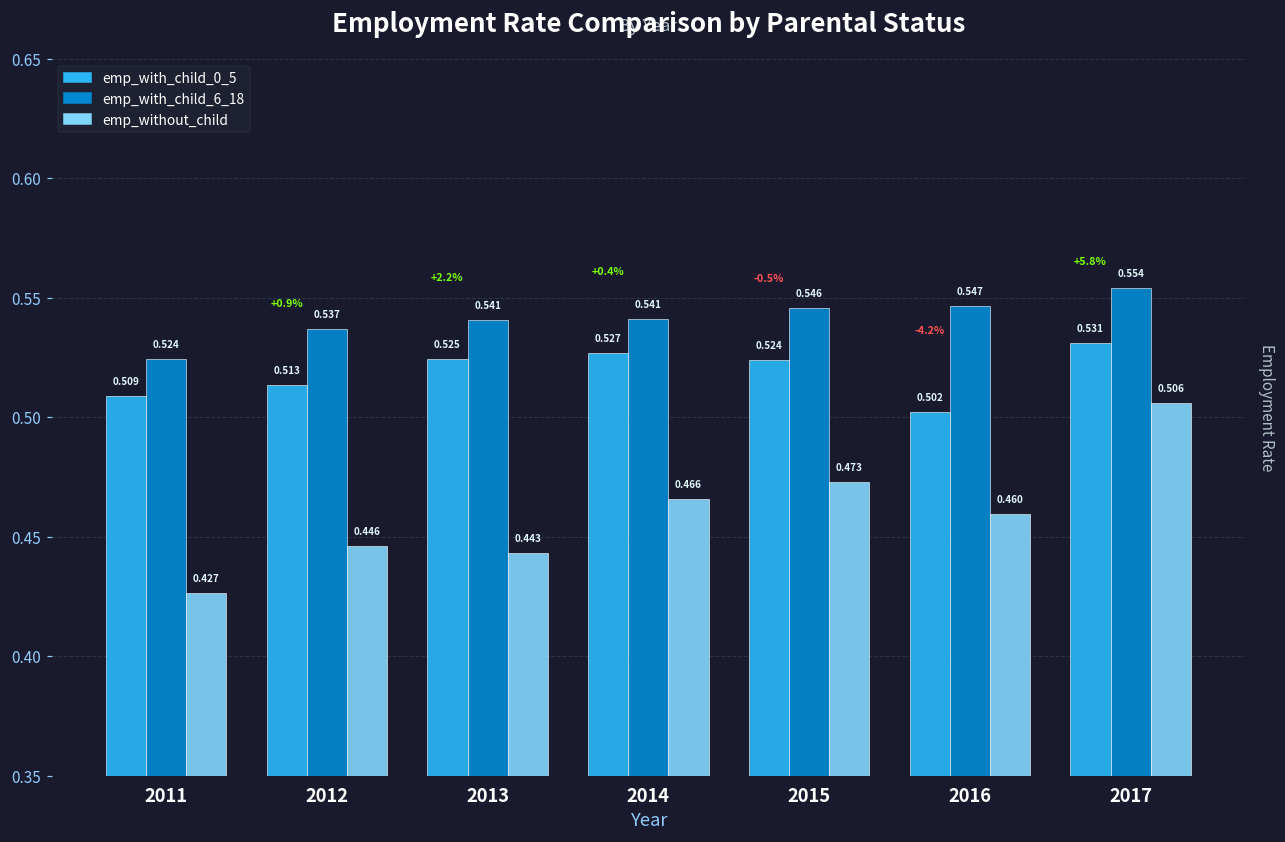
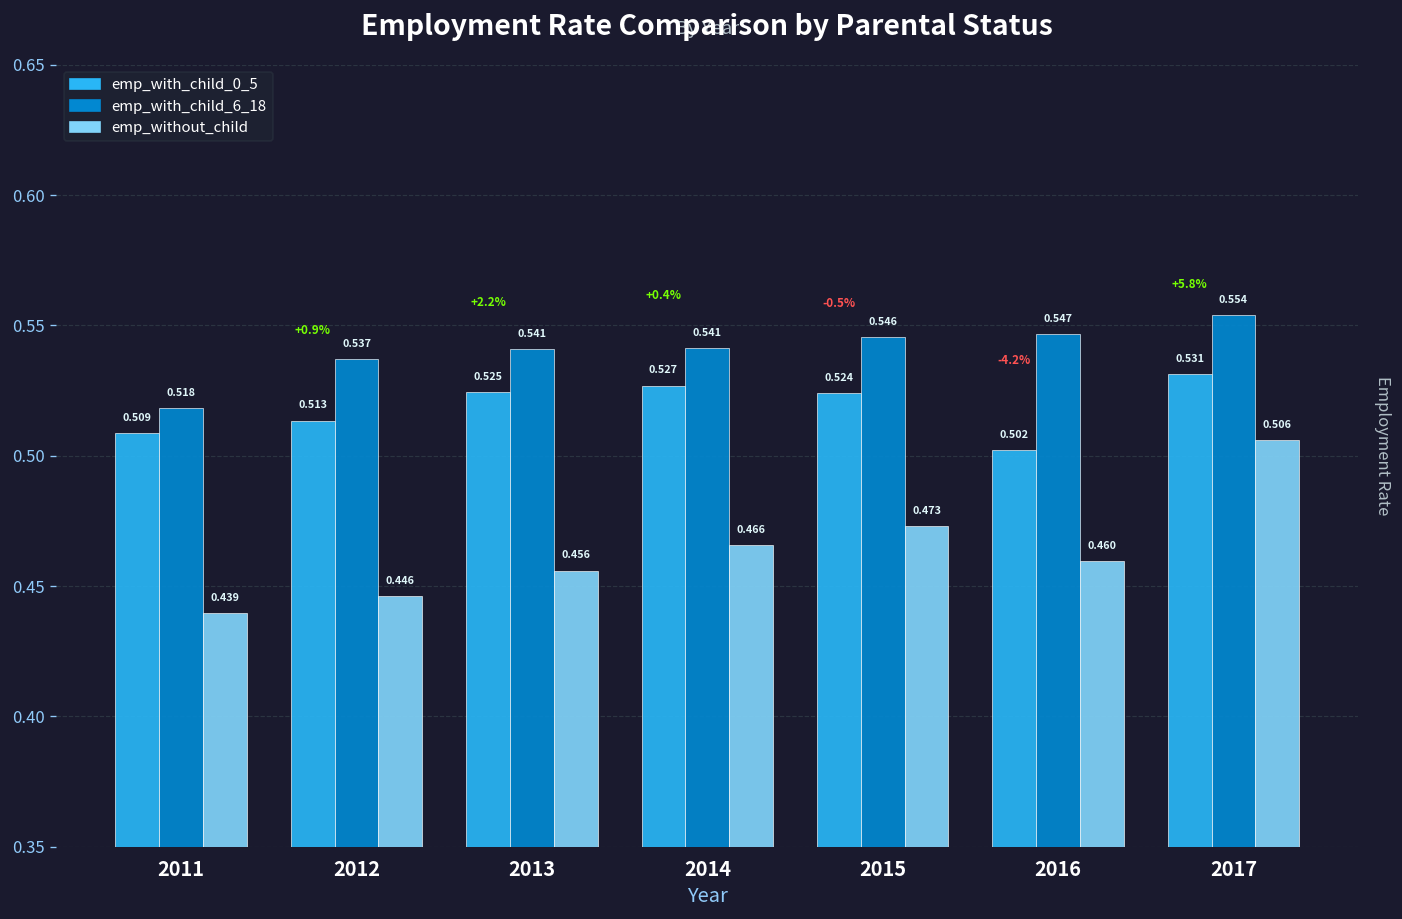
emp_with_child_6_18, 2011: 0.524 -> 0.518
emp_without_child, 2011: 0.427 -> 0.439
emp_without_child, 2013: 0.443 -> 0.456
